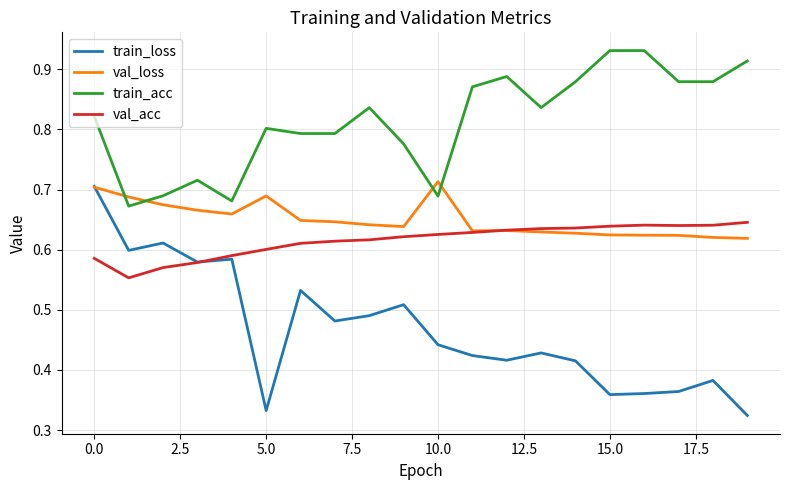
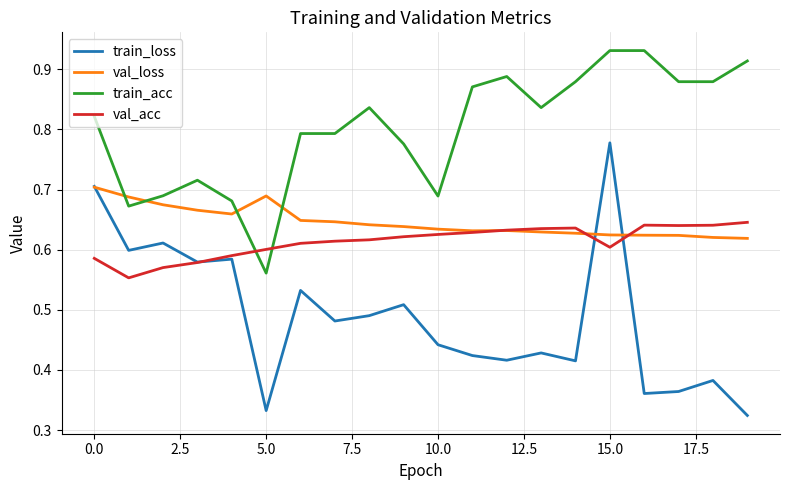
train_acc, 5.0: 0.80 -> 0.56
val_loss, 10.0: 0.71 -> 0.63
train_loss, 15.0: 0.36 -> 0.78
val_acc, 15.0: 0.64 -> 0.60
